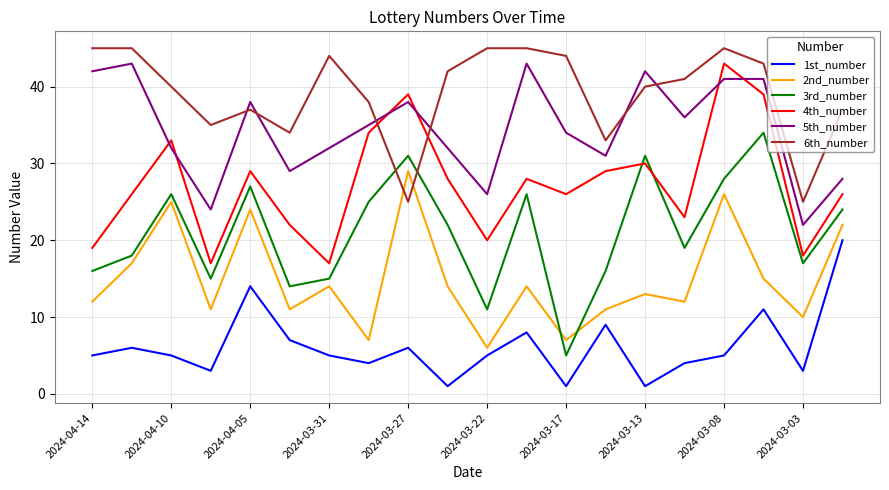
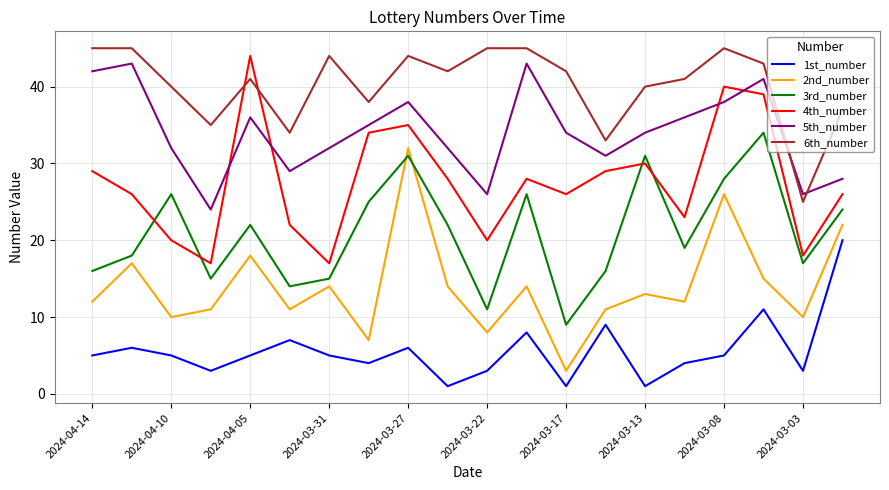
4th_number, 2024-04-14: 19 -> 29
2nd_number, 2024-04-10: 25 -> 10
4th_number, 2024-04-10: 33 -> 20
1st_number, 2024-04-05: 14 -> 5
2nd_number, 2024-04-05: 24 -> 18
3rd_number, 2024-04-05: 27 -> 22
4th_number, 2024-04-05: 29 -> 44
5th_number, 2024-04-05: 38 -> 36
6th_number, 2024-04-05: 37 -> 41
2nd_number, 2024-03-27: 29 -> 32
4th_number, 2024-03-27: 39 -> 35
6th_number, 2024-03-27: 25 -> 44
1st_number, 2024-03-22: 5 -> 3
2nd_number, 2024-03-22: 6 -> 8
2nd_number, 2024-03-17: 7 -> 3
3rd_number, 2024-03-17: 5 -> 9
6th_number, 2024-03-17: 44 -> 42
5th_number, 2024-03-13: 42 -> 34
4th_number, 2024-03-08: 43 -> 40
5th_number, 2024-03-08: 41 -> 38
5th_number, 2024-03-03: 22 -> 26
